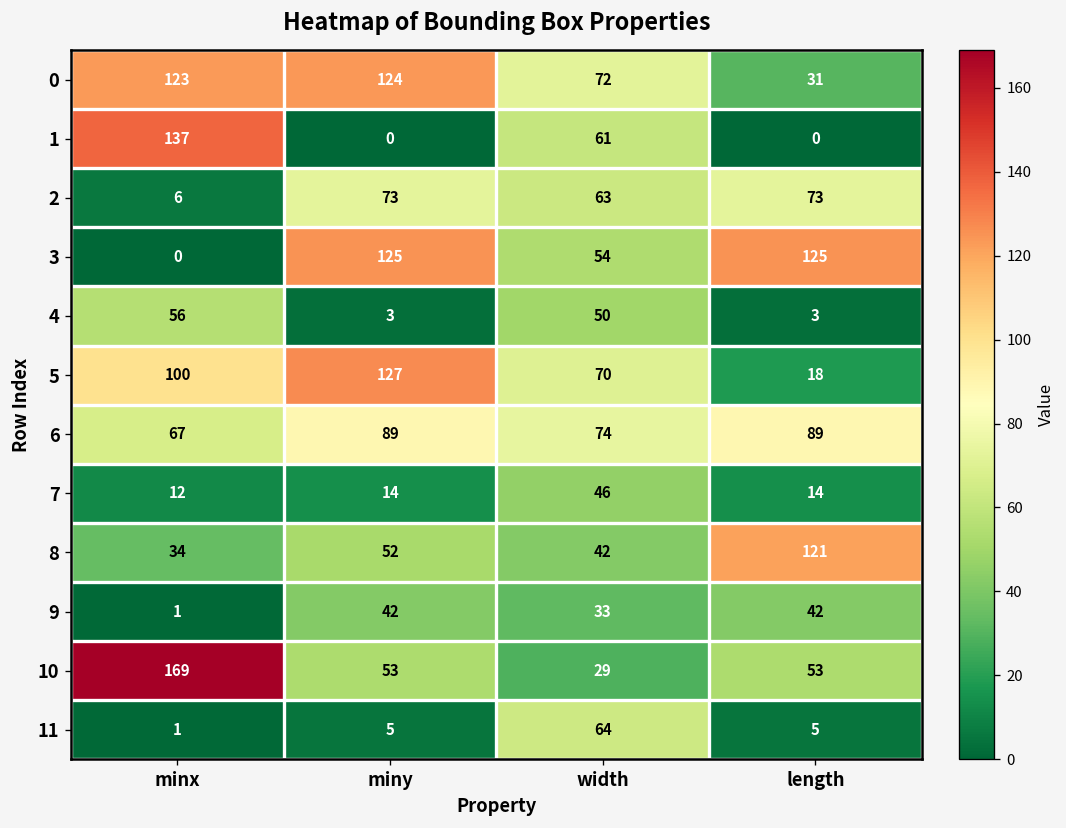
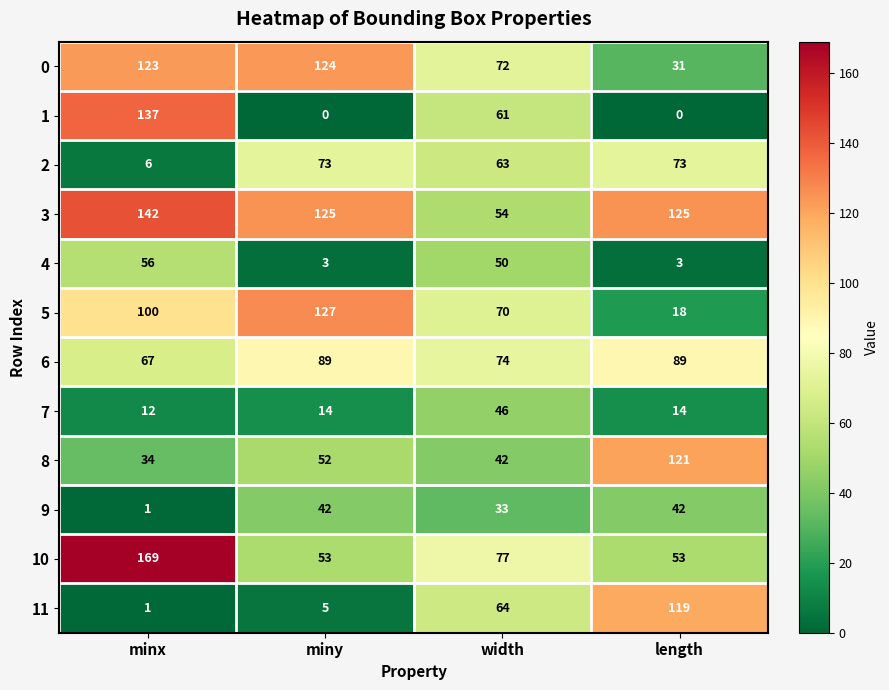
3, minx: 0 -> 142
10, width: 29 -> 77
11, length: 5 -> 119
